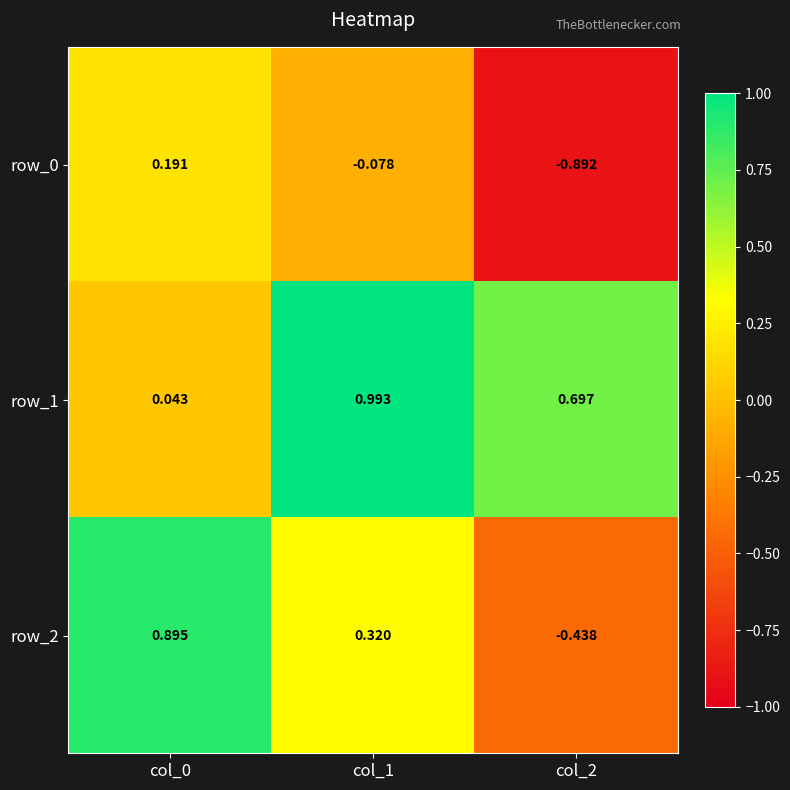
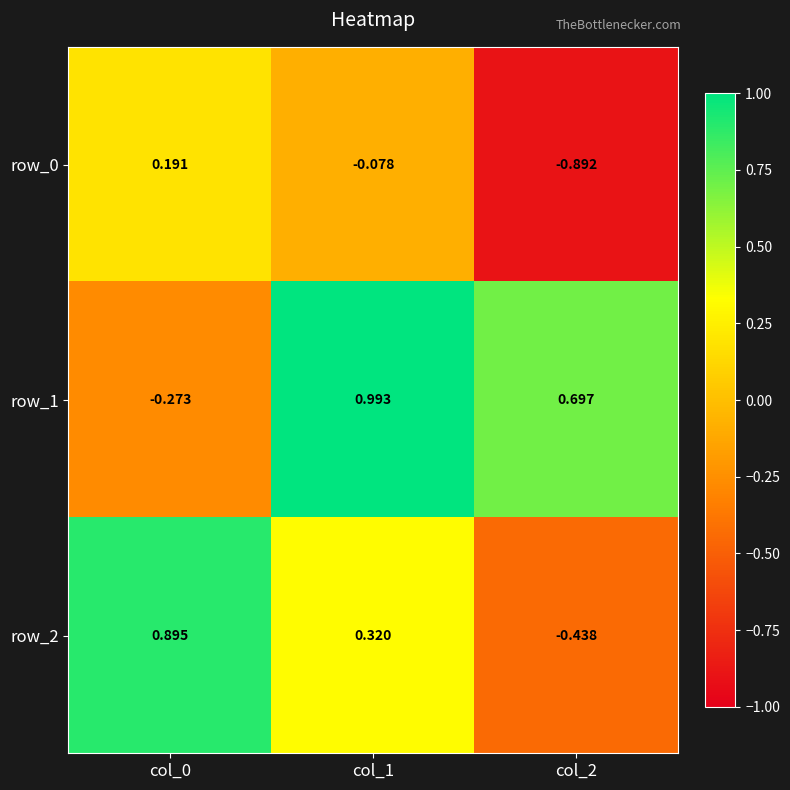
row_1, col_0: 0.043 -> -0.273
